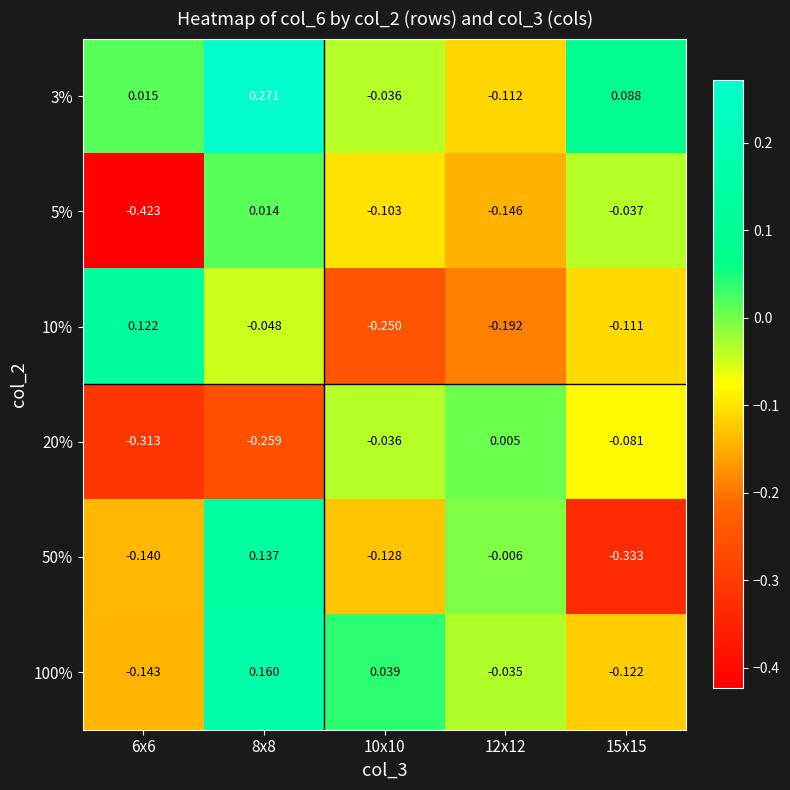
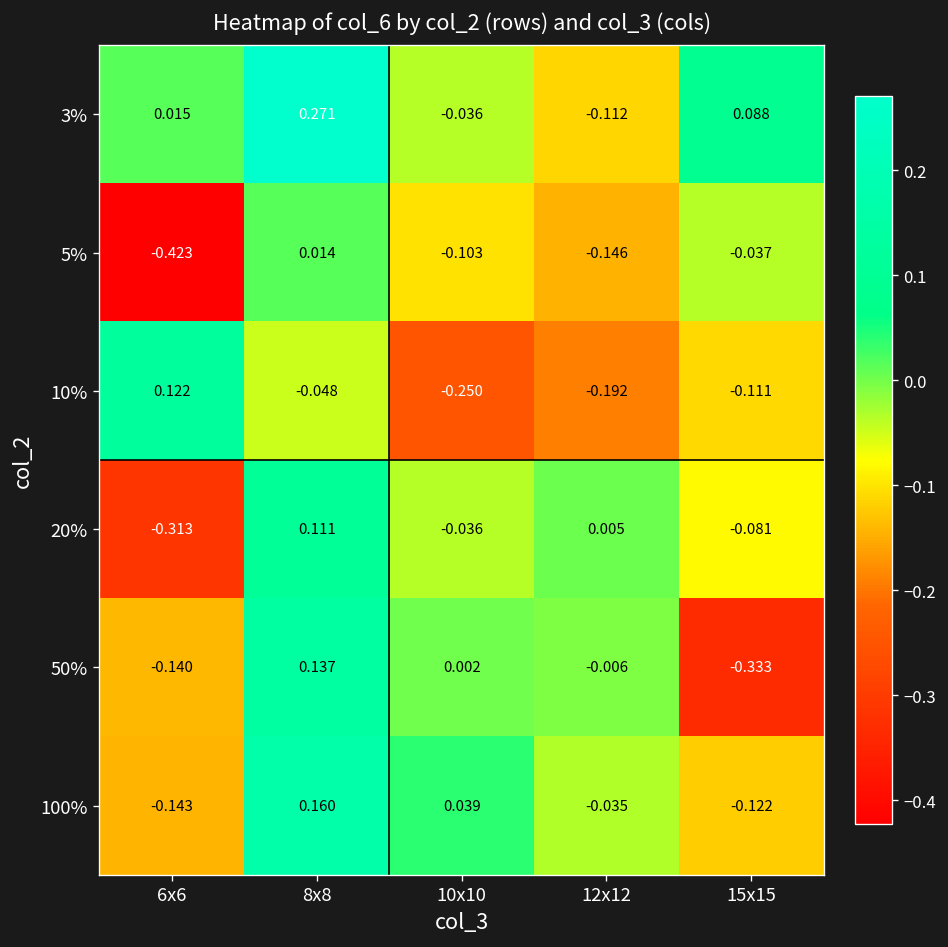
20%, 8x8: -0.259 -> 0.111
50%, 10x10: -0.128 -> 0.002
